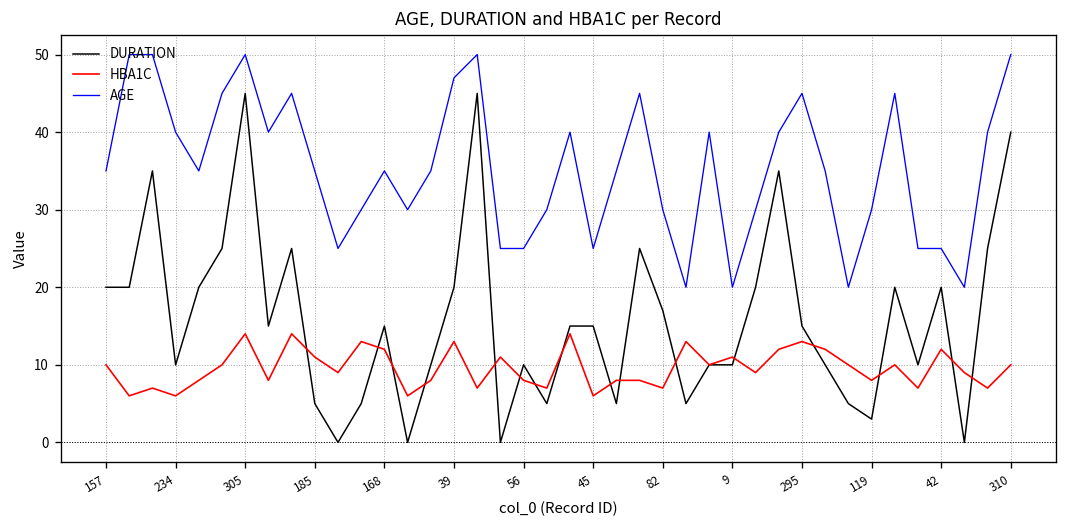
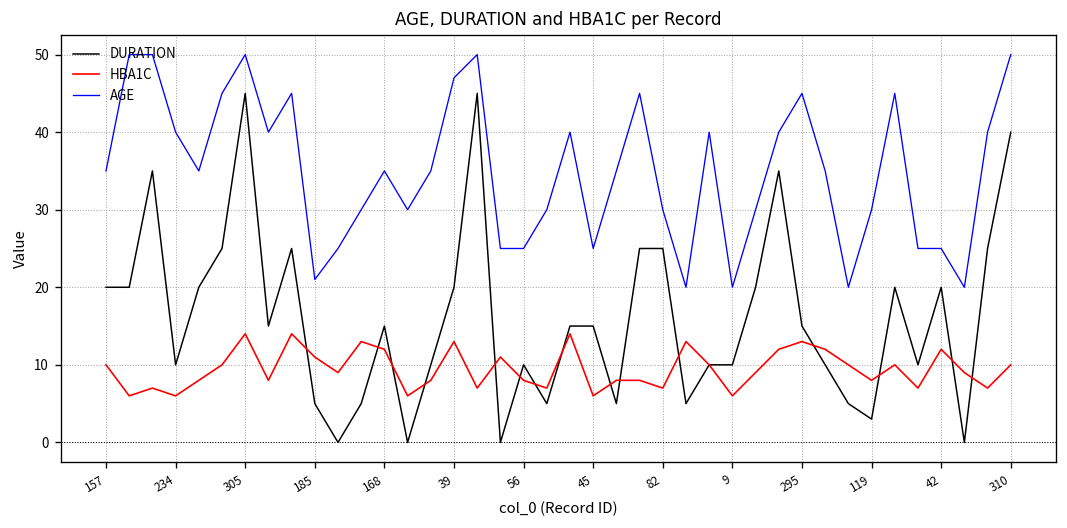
AGE, 185: 35 -> 21
DURATION, 82: 17 -> 25
HBA1C, 9: 11 -> 6
